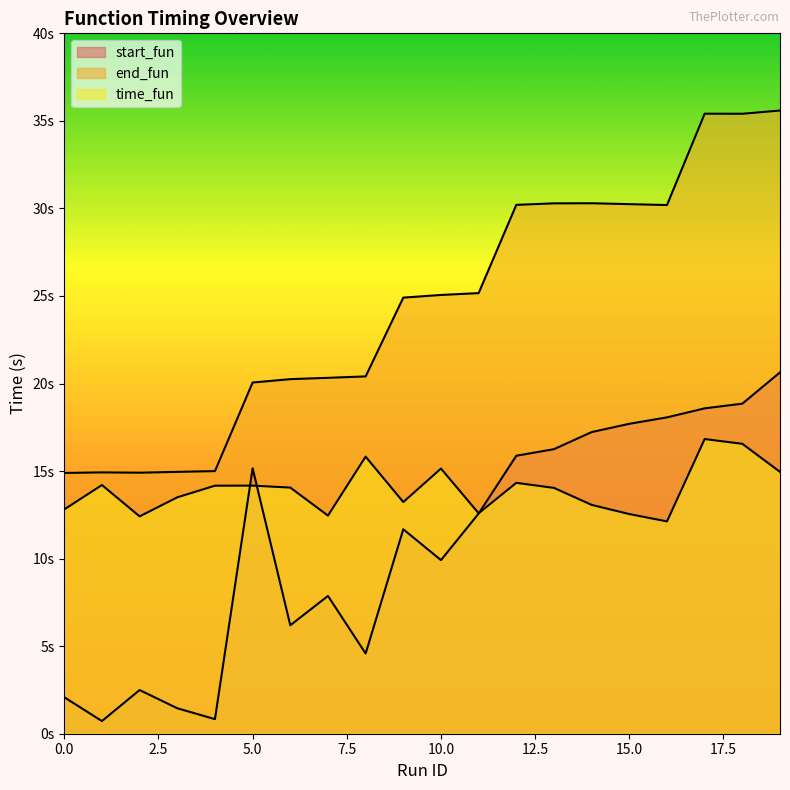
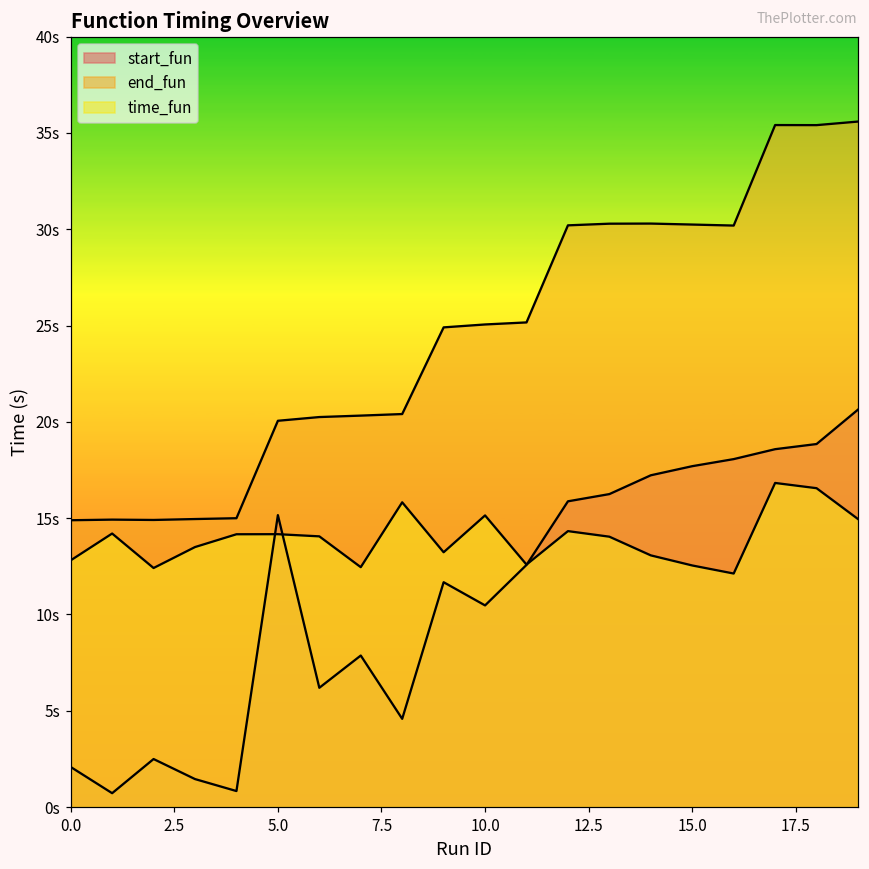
start_fun, 10.0: 9.9s -> 10.5s
